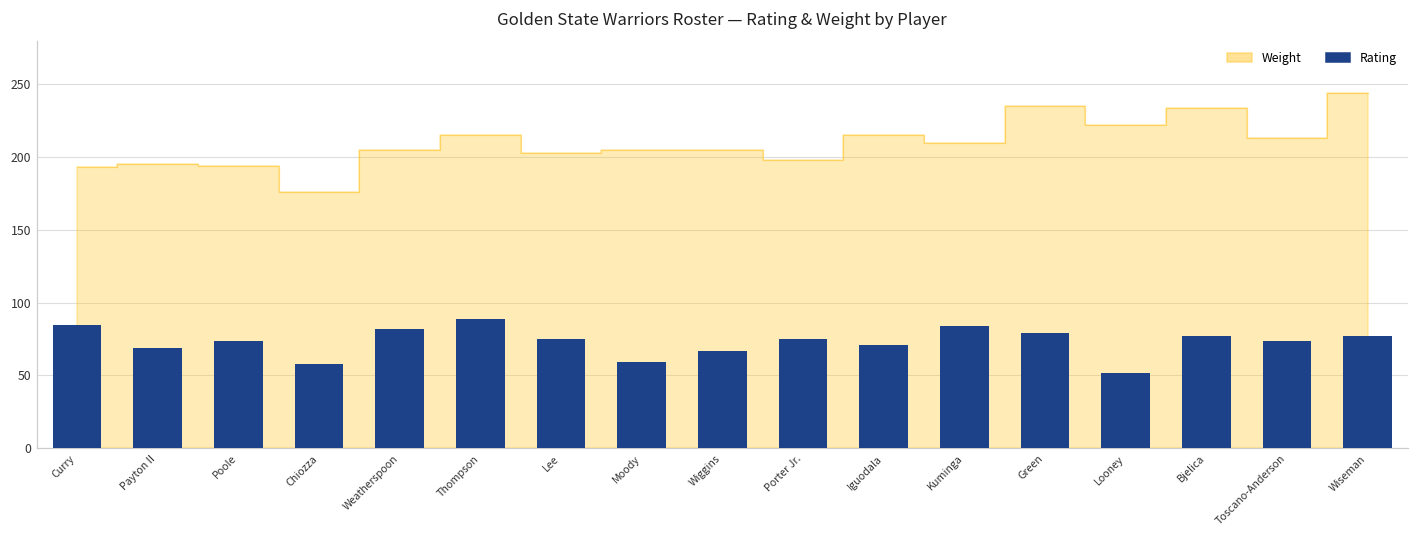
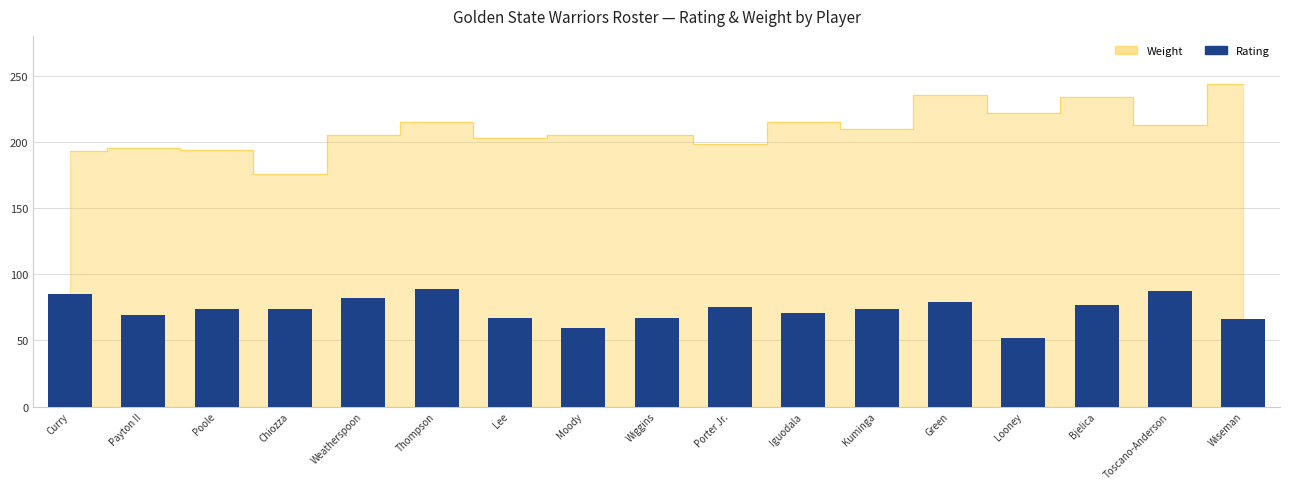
Rating, Chiozza: 58 -> 74
Rating, Lee: 75 -> 67
Rating, Kuminga: 84 -> 74
Rating, Toscano-Anderson: 74 -> 87
Rating, Wiseman: 77 -> 66
